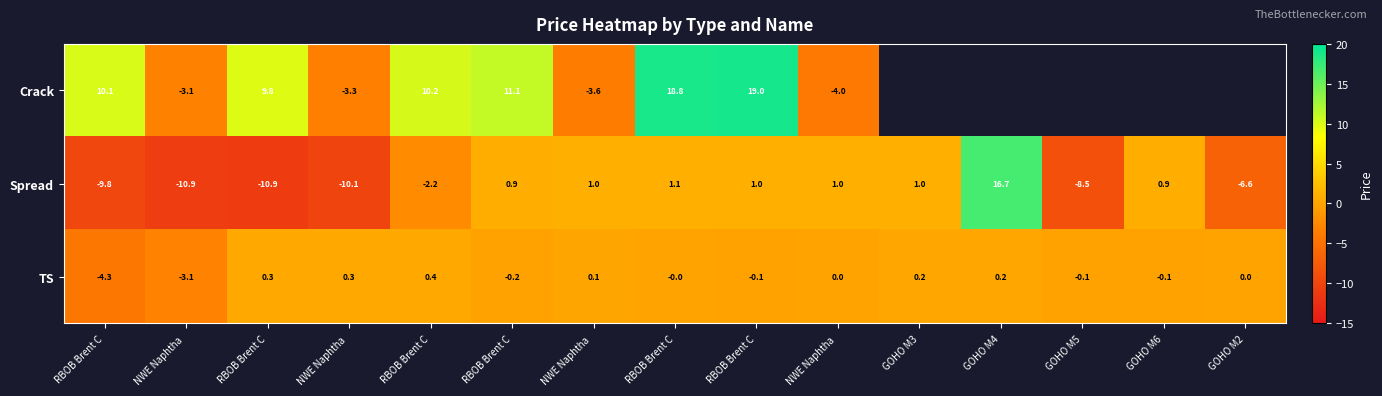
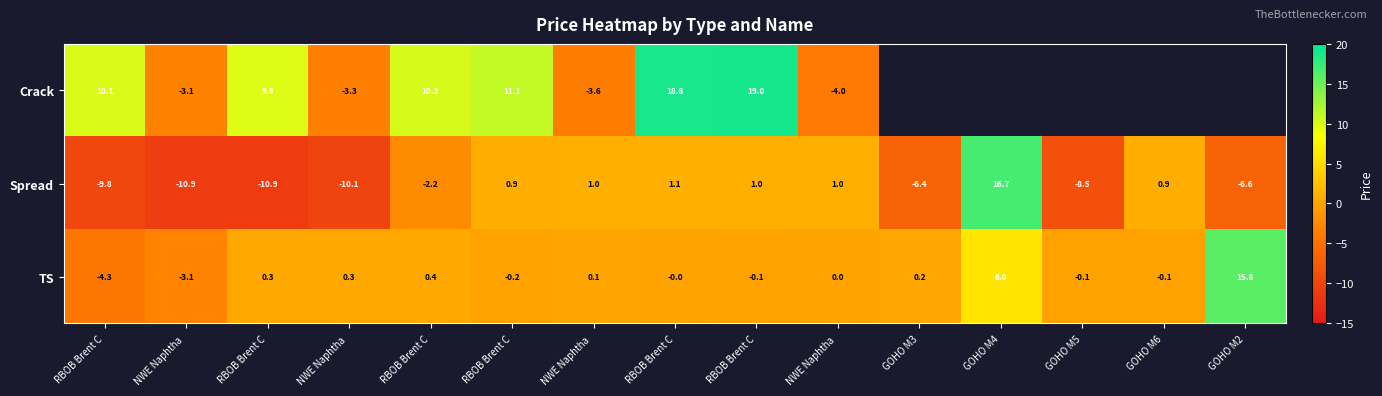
Spread, GOHO M3: 1.0 -> -6.4
TS, GOHO M4: 0.2 -> 6.0
TS, GOHO M2: 0.0 -> 15.8
